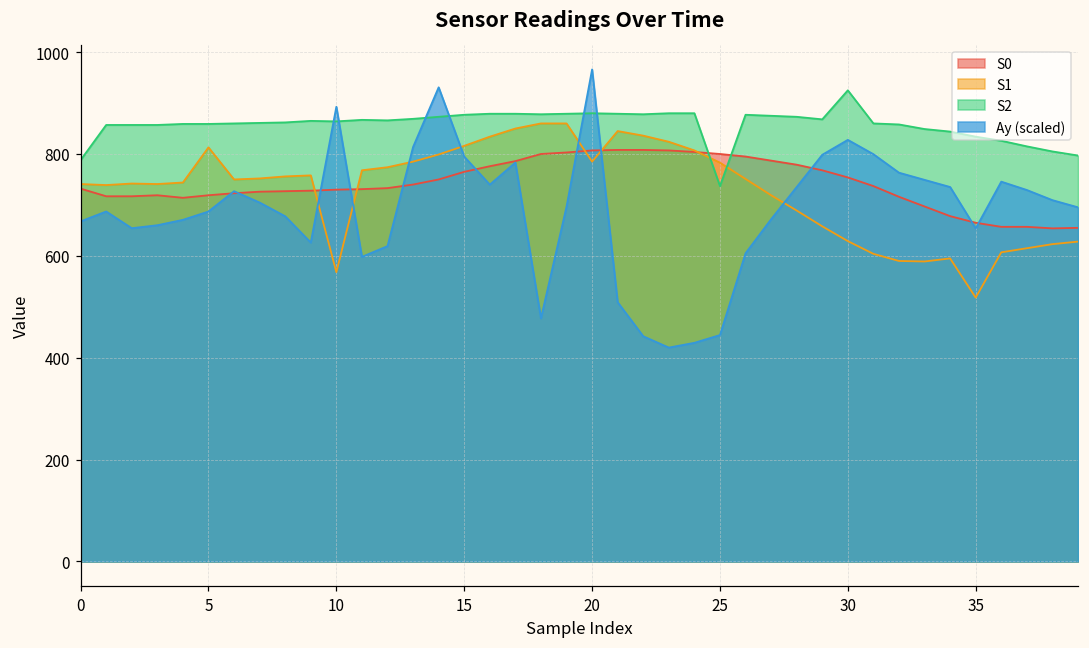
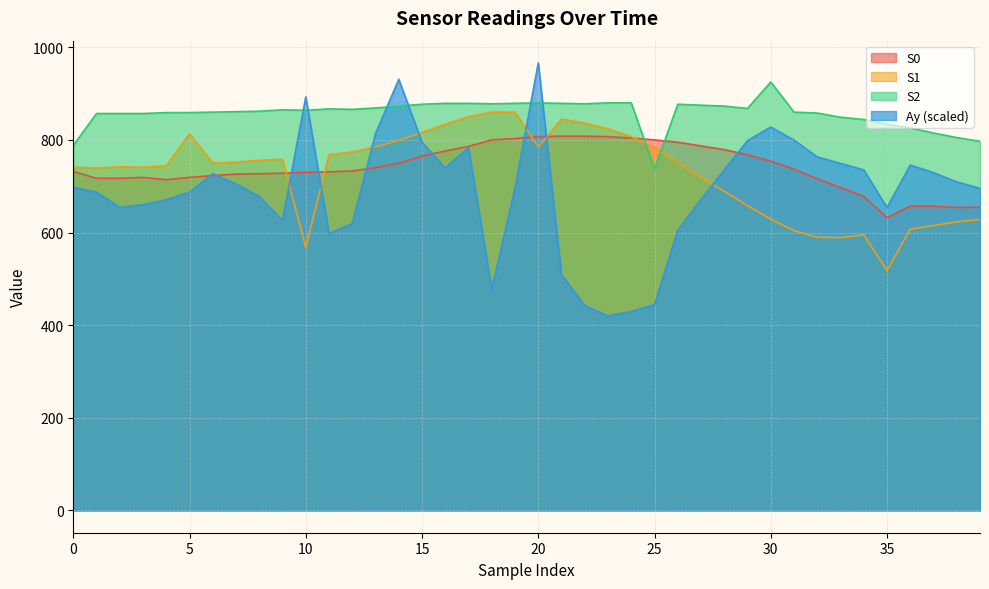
Ay (scaled), 0: 670 -> 700
S0, 35: 670 -> 630
